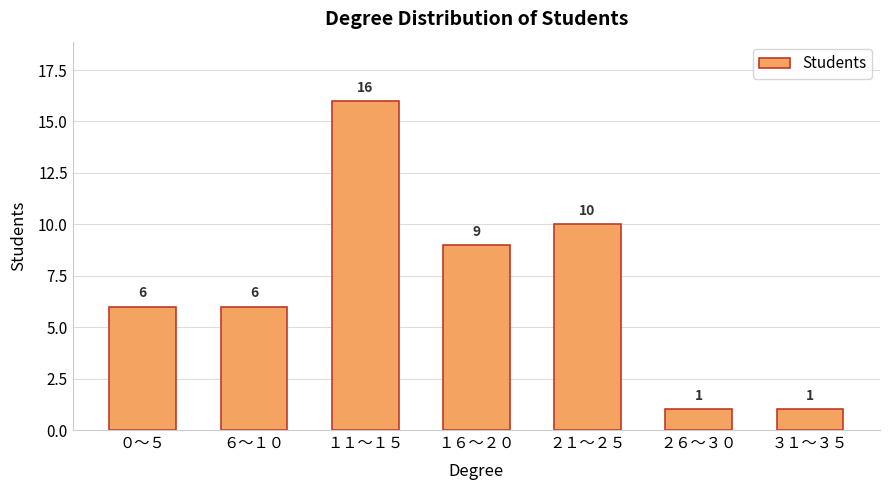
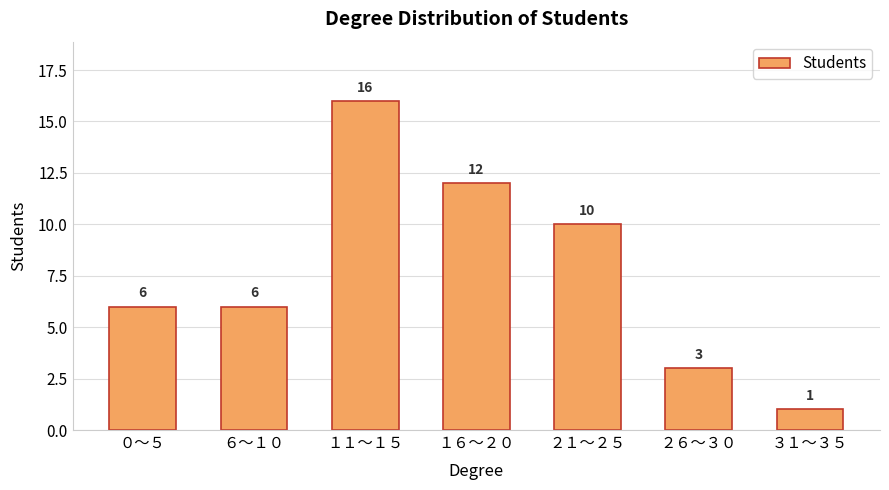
１６〜２０: 9 -> 12
２６〜３０: 1 -> 3
